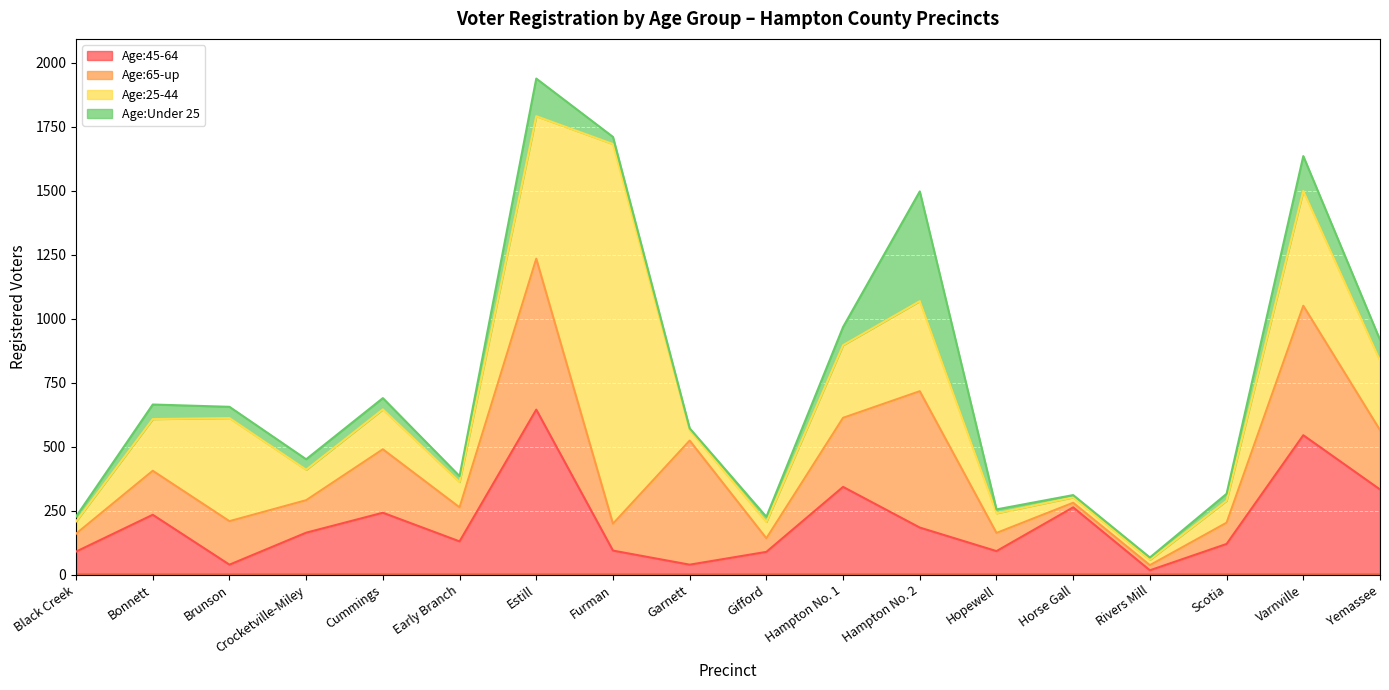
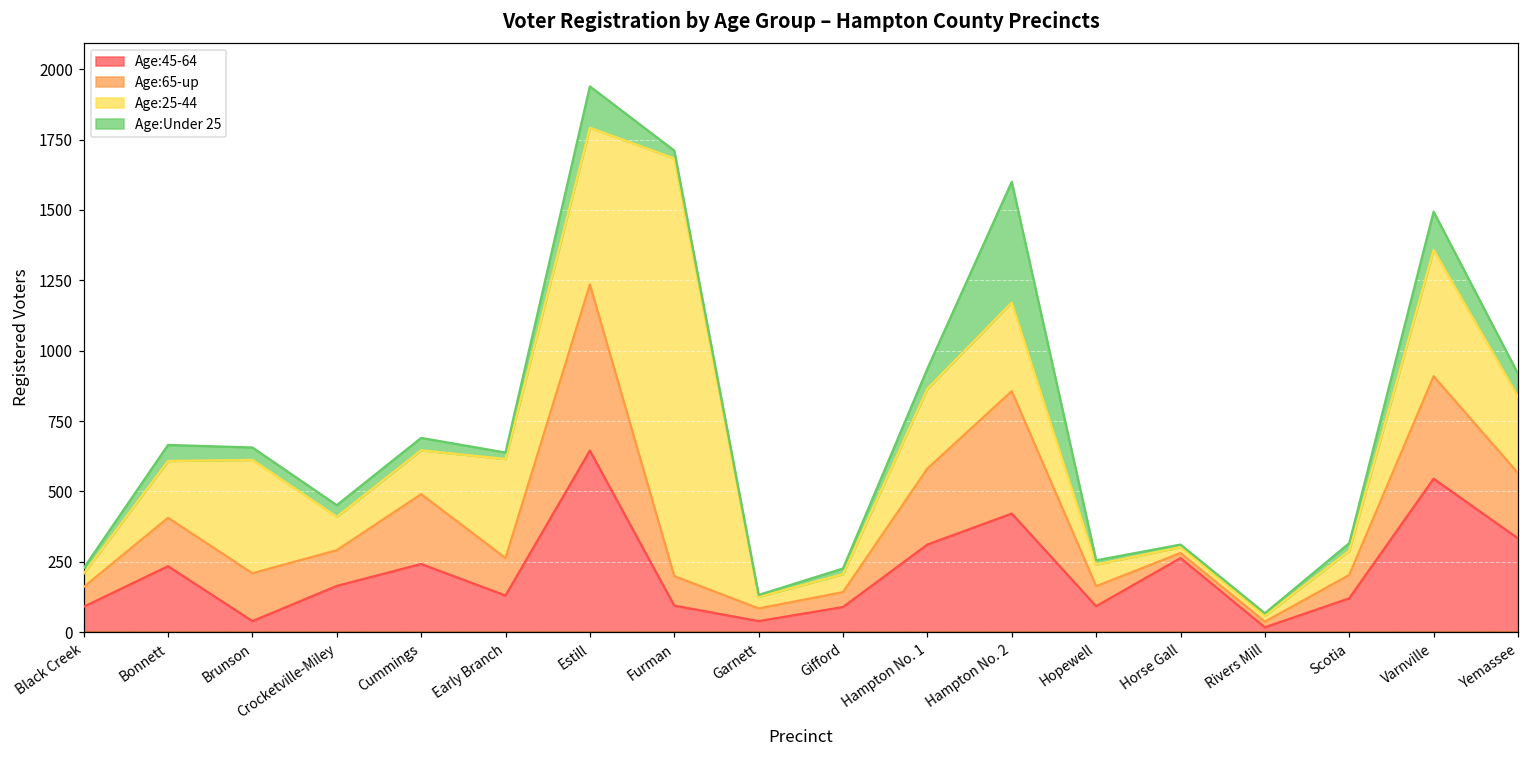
Age:25-44, Early Branch: 100 -> 350
Age:65-up, Garnett: 490 -> 50
Age:45-64, Hampton No. 1: 340 -> 310
Age:45-64, Hampton No. 2: 180 -> 420
Age:65-up, Hampton No. 2: 530 -> 440
Age:25-44, Hampton No. 2: 350 -> 320
Age:65-up, Varnville: 510 -> 360
